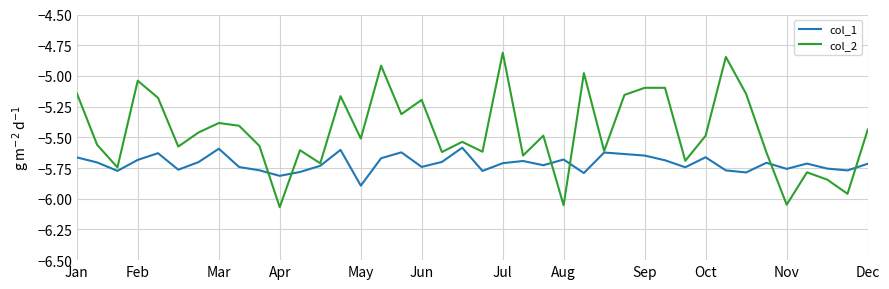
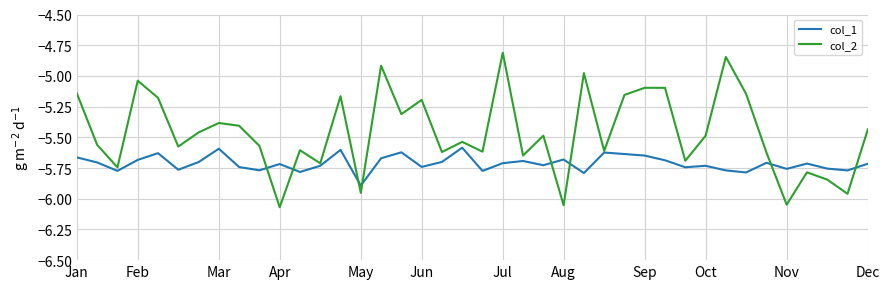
col_1, Apr: -5.81 -> -5.72
col_2, May: -5.51 -> -5.95
col_1, Oct: -5.66 -> -5.73
